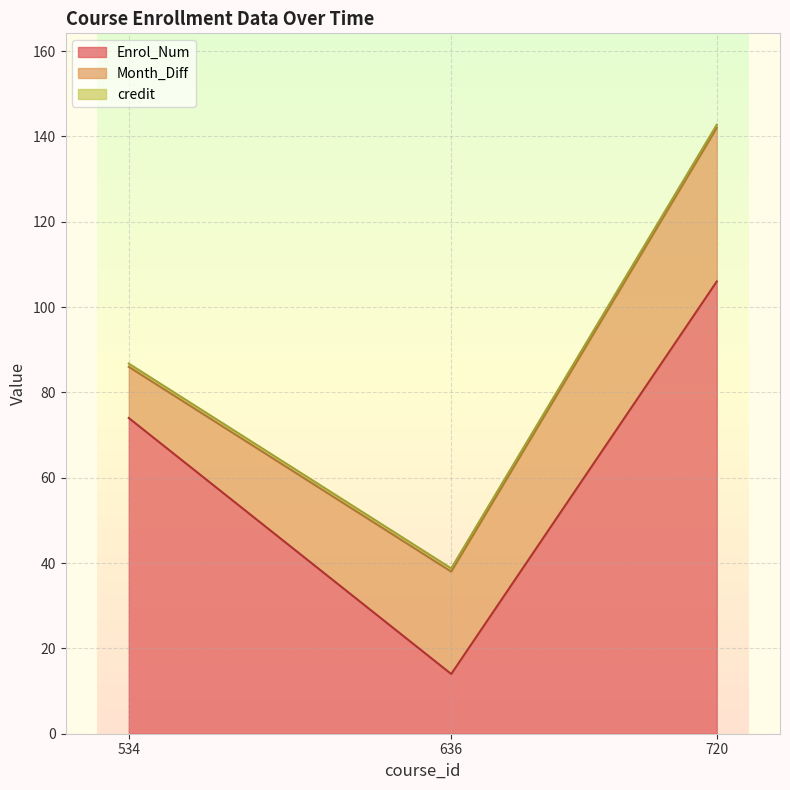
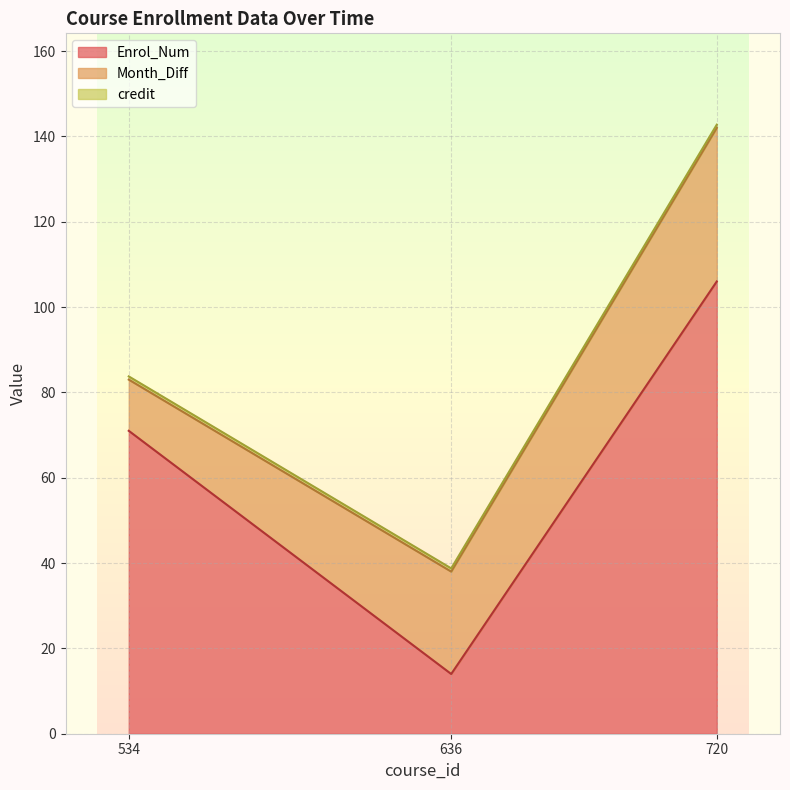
Enrol_Num, 534: 74 -> 71
